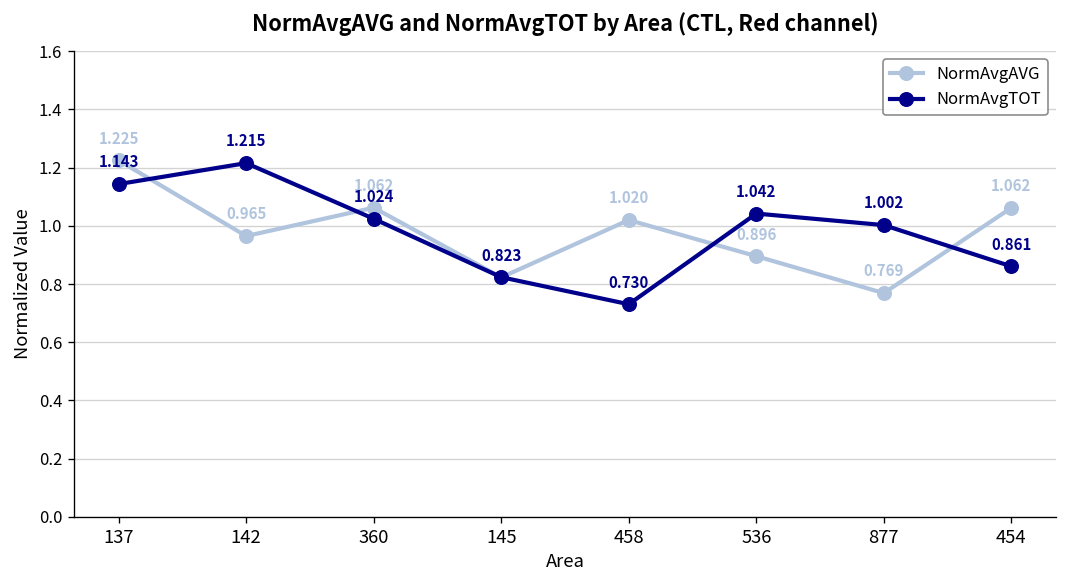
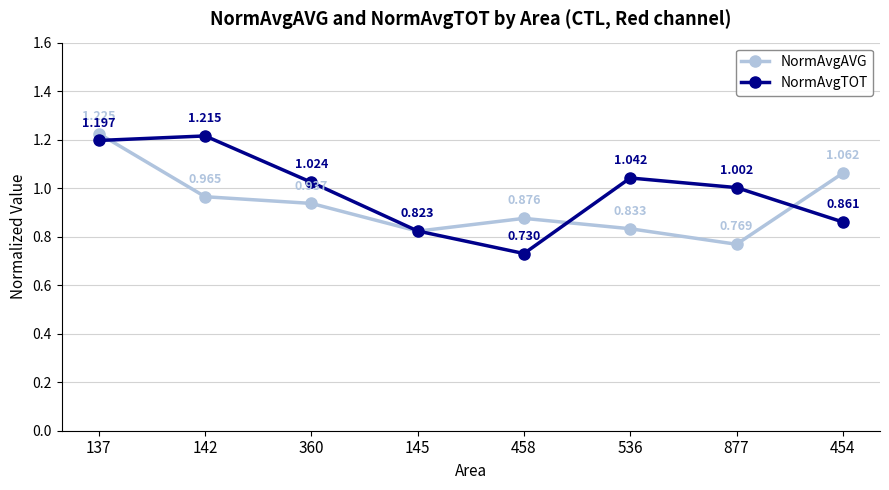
NormAvgTOT, 137: 1.143 -> 1.197
NormAvgAVG, 360: 1.062 -> 0.937
NormAvgAVG, 458: 1.020 -> 0.876
NormAvgAVG, 536: 0.896 -> 0.833
